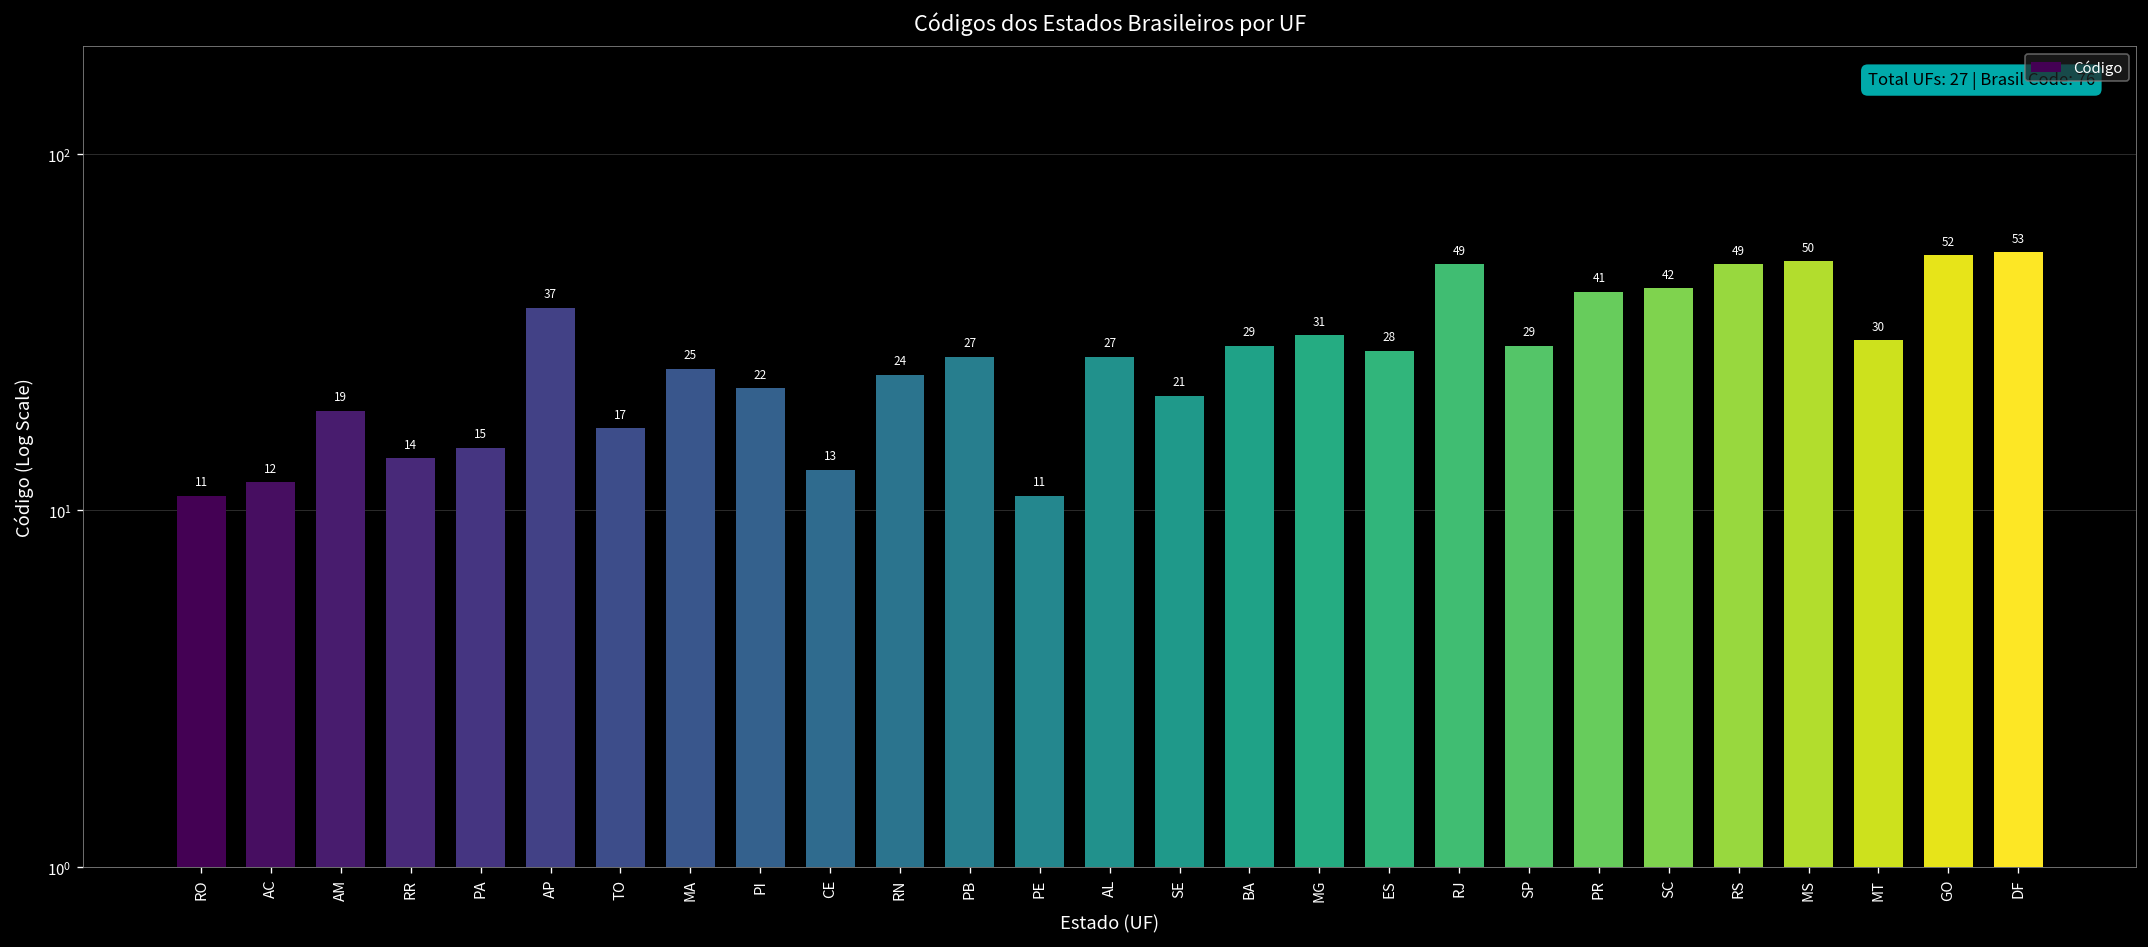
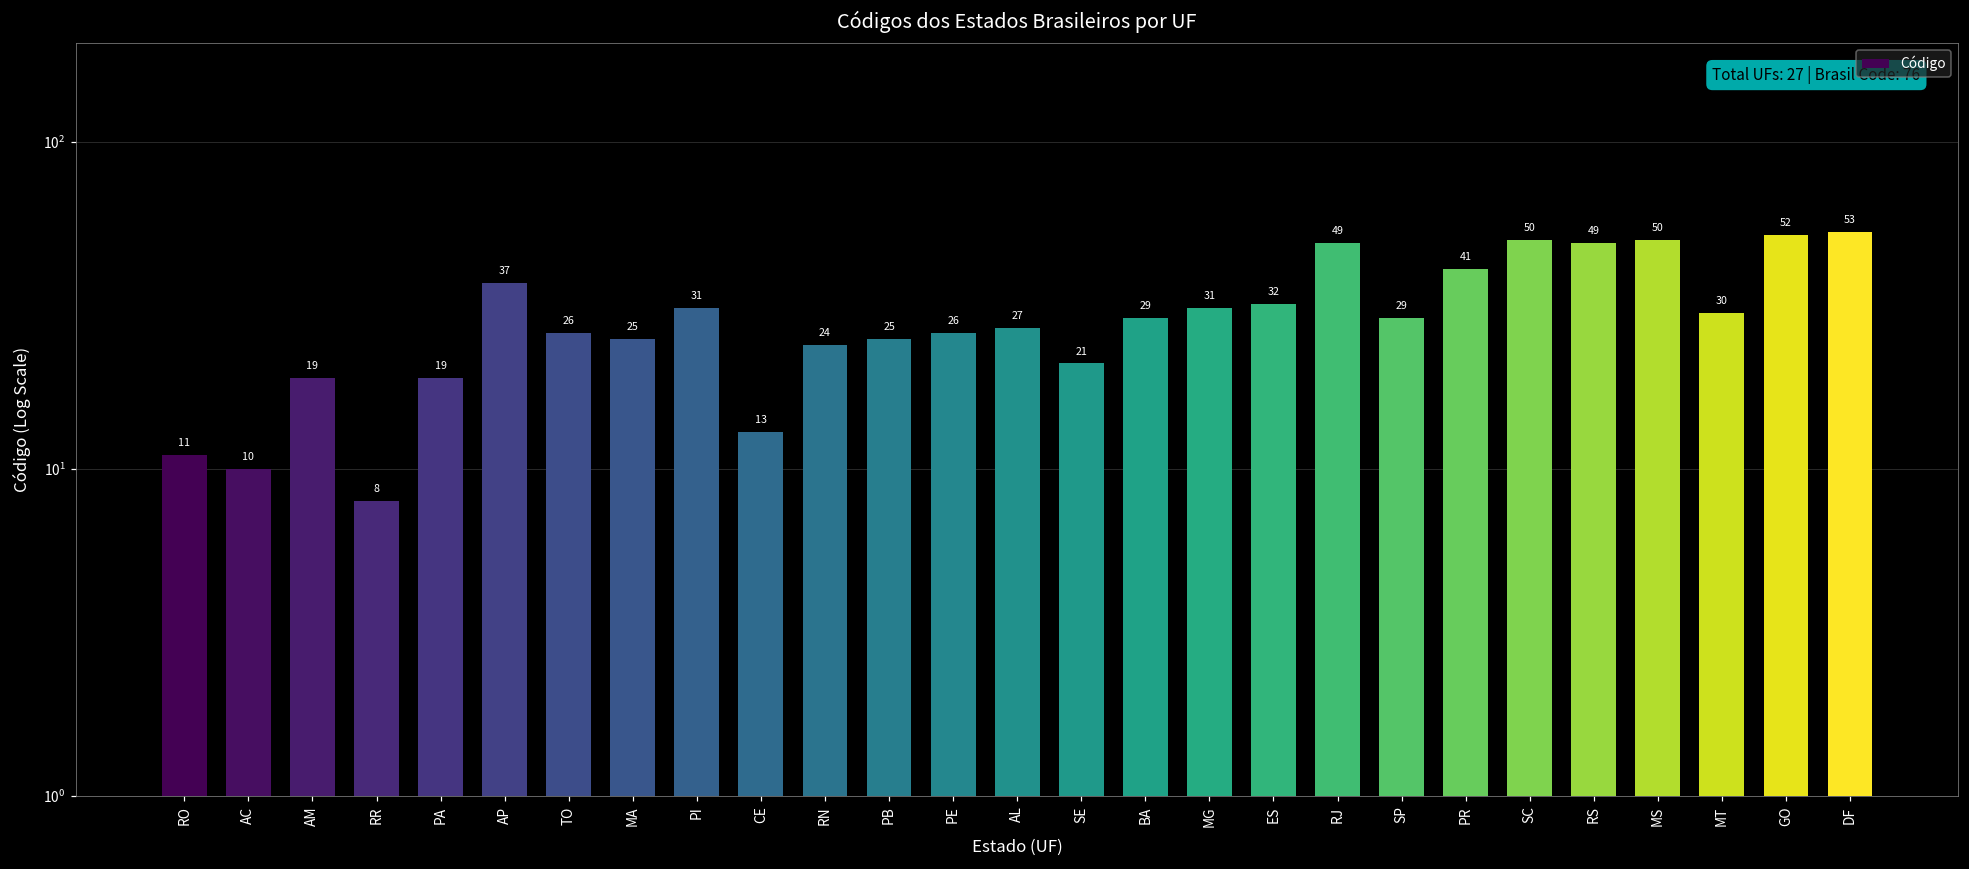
AC: 12 -> 10
RR: 14 -> 8
PA: 15 -> 19
TO: 17 -> 26
PI: 22 -> 31
PB: 27 -> 25
PE: 11 -> 26
ES: 28 -> 32
SC: 42 -> 50
